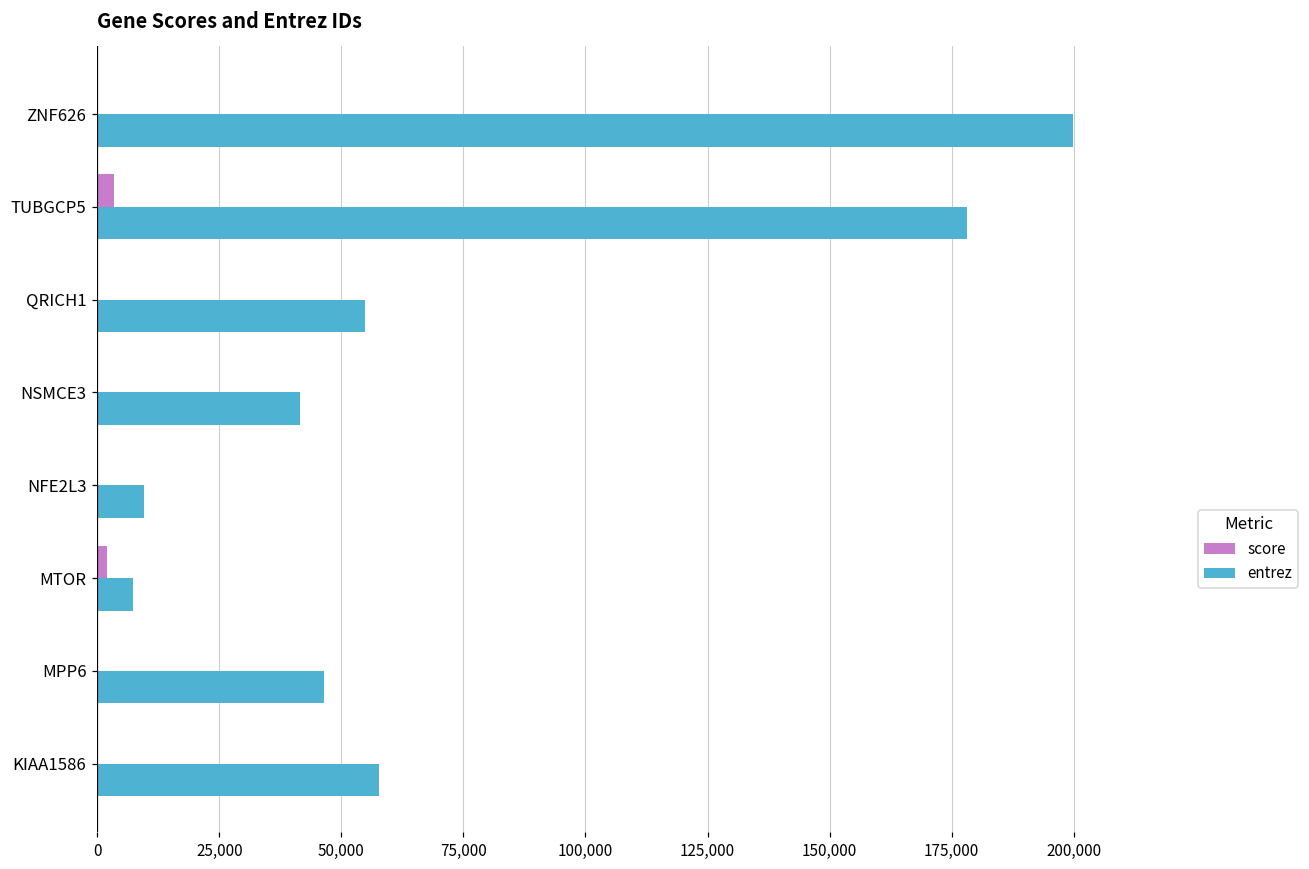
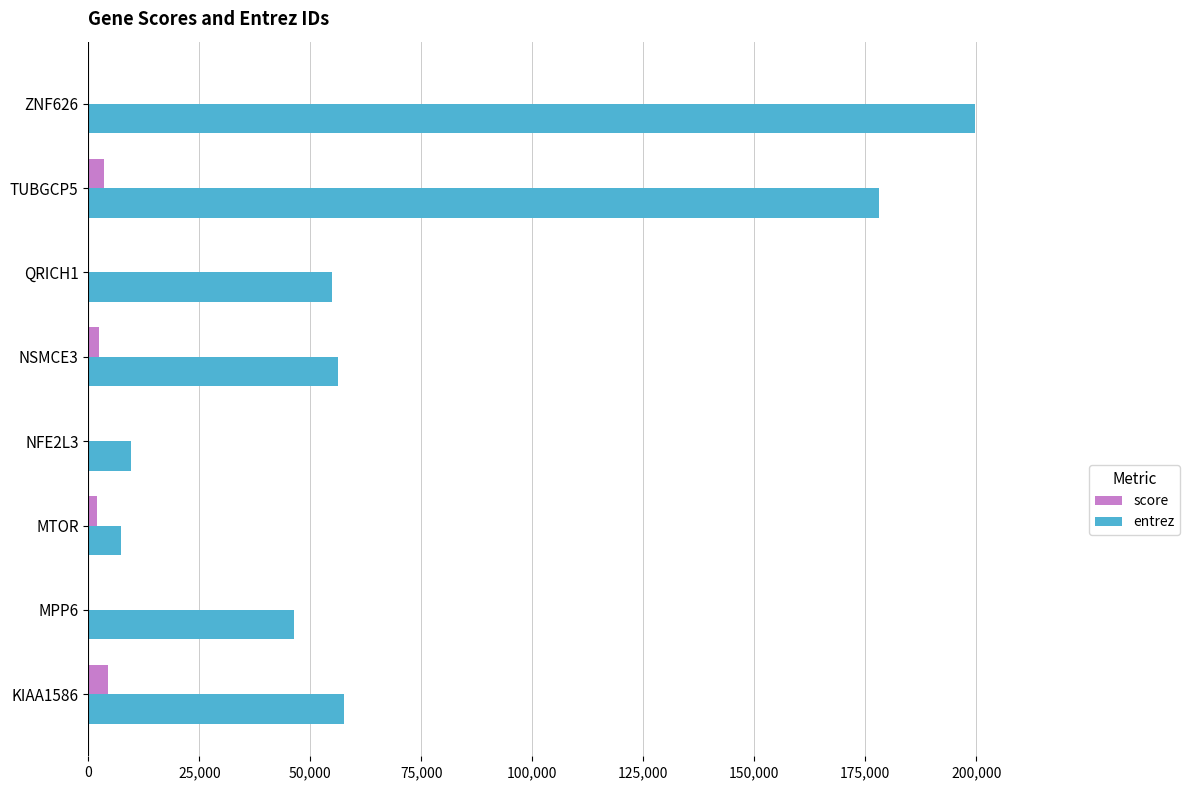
score, NSMCE3: 0 -> 2,000
entrez, NSMCE3: 42,000 -> 56,000
score, KIAA1586: 0 -> 4,000
